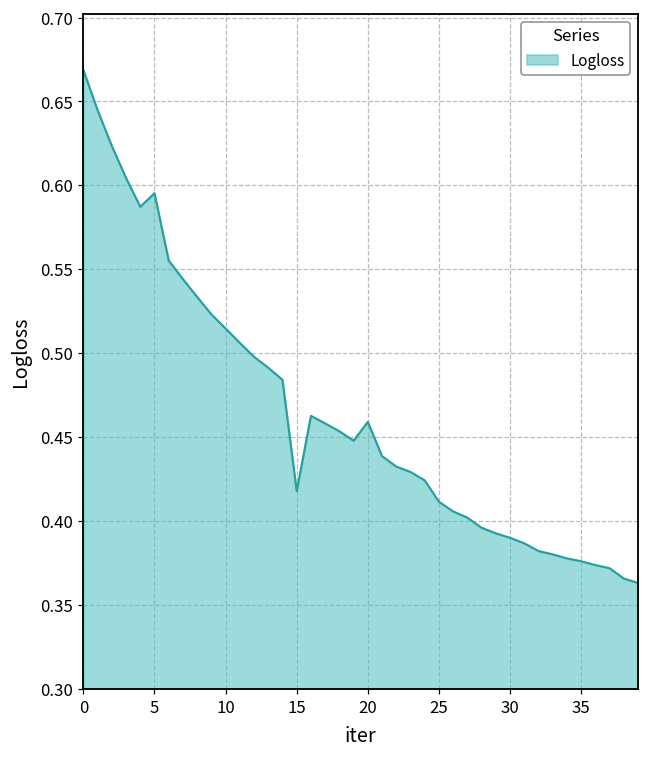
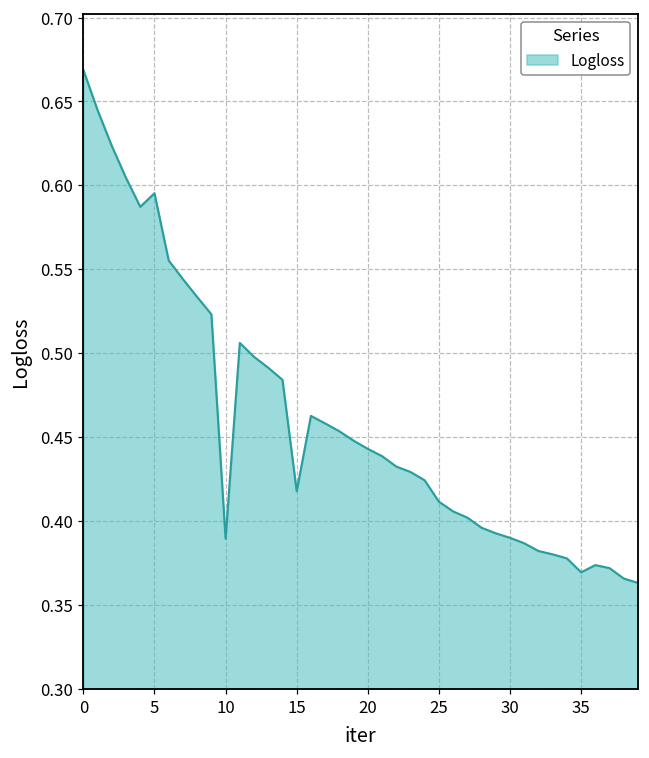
10: 0.515 -> 0.389
20: 0.459 -> 0.443
35: 0.376 -> 0.369
